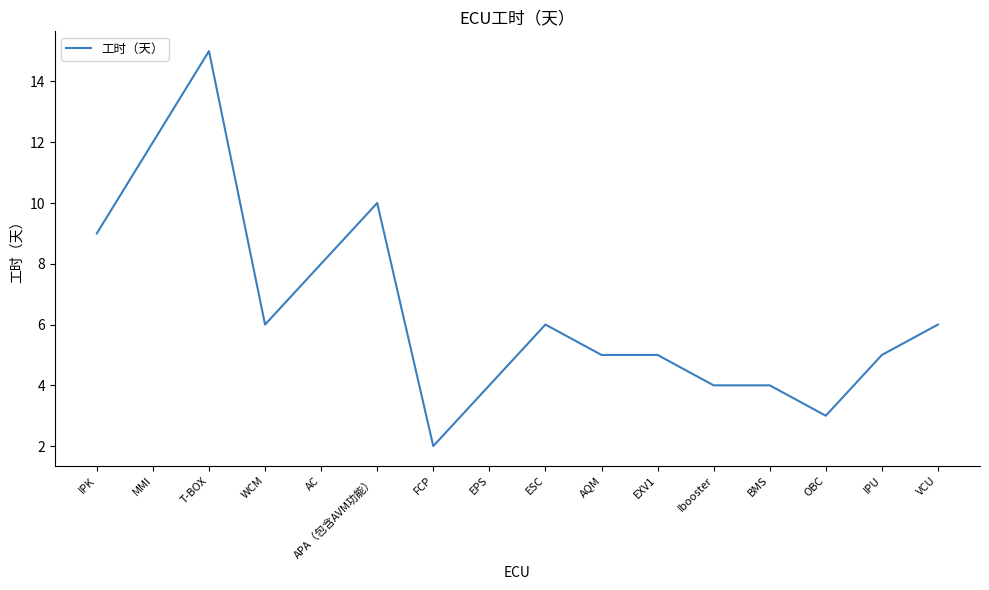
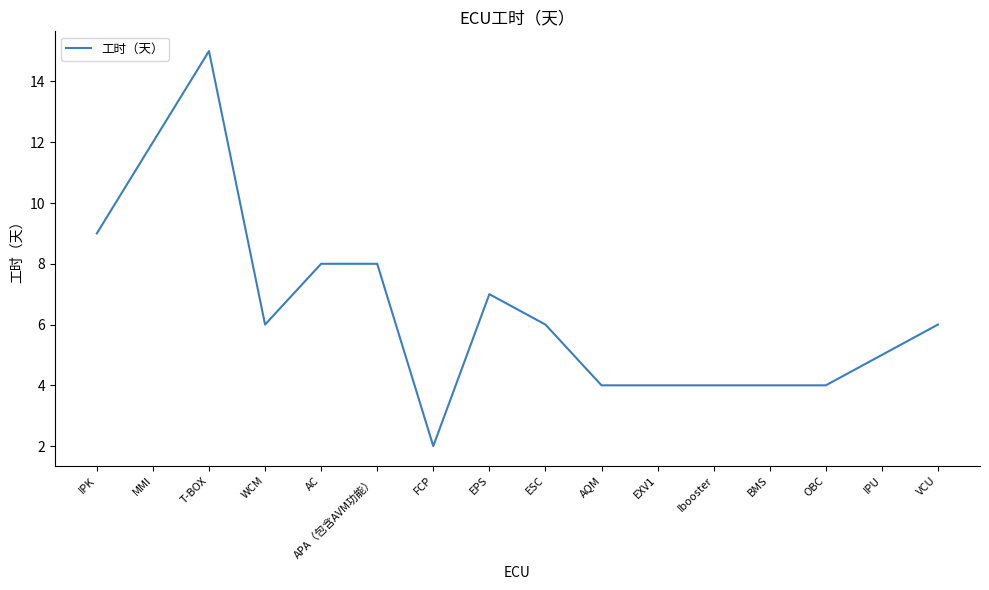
APA（包含AVM功能）: 10 -> 8
EPS: 4 -> 7
AQM: 5 -> 4
EXV1: 5 -> 4
OBC: 3 -> 4
